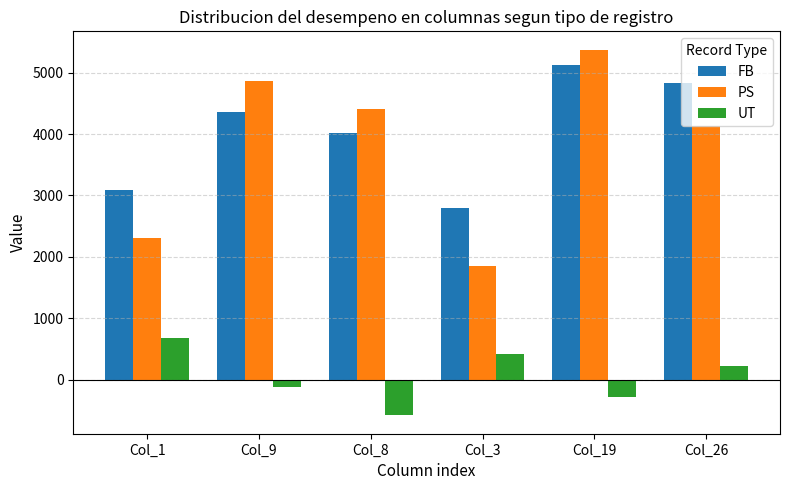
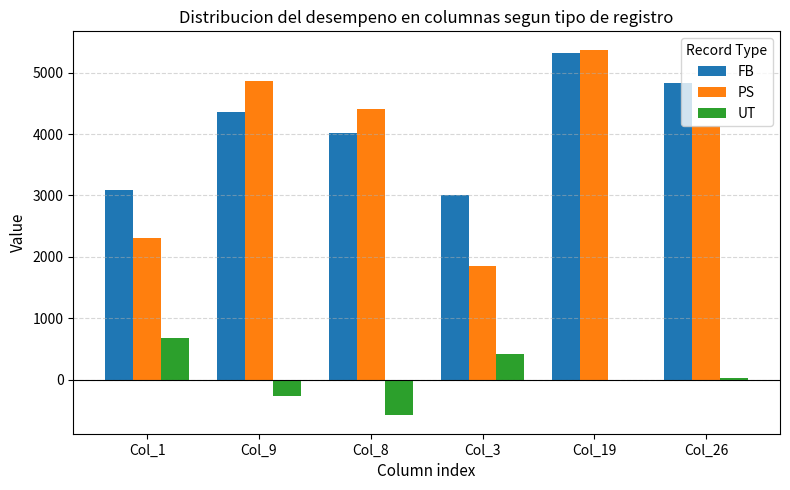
UT, Col_9: -100 -> -300
FB, Col_3: 2800 -> 3000
FB, Col_19: 5100 -> 5300
UT, Col_19: -300 -> 0
UT, Col_26: 200 -> 0
